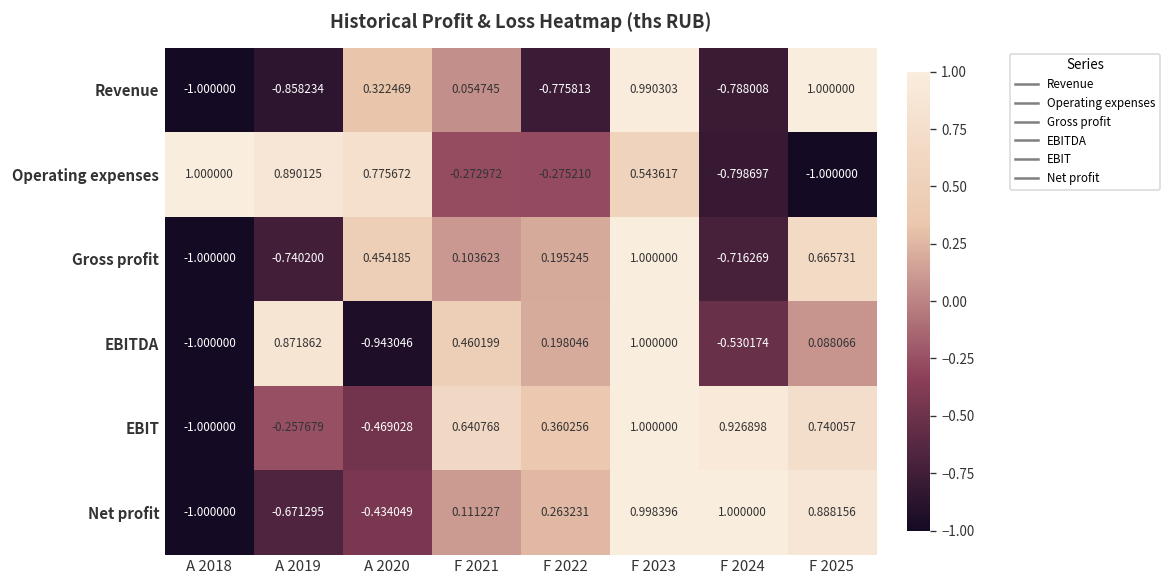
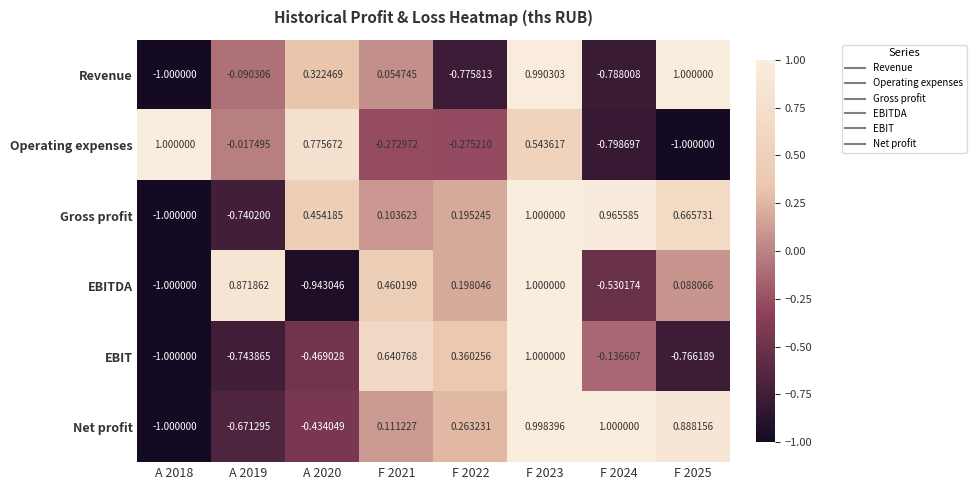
Revenue, A 2019: -0.858234 -> -0.090306
Operating expenses, A 2019: 0.890125 -> -0.017495
Gross profit, F 2024: -0.716269 -> 0.965585
EBIT, A 2019: -0.257679 -> -0.743865
EBIT, F 2024: 0.926898 -> -0.136607
EBIT, F 2025: 0.740057 -> -0.766189
